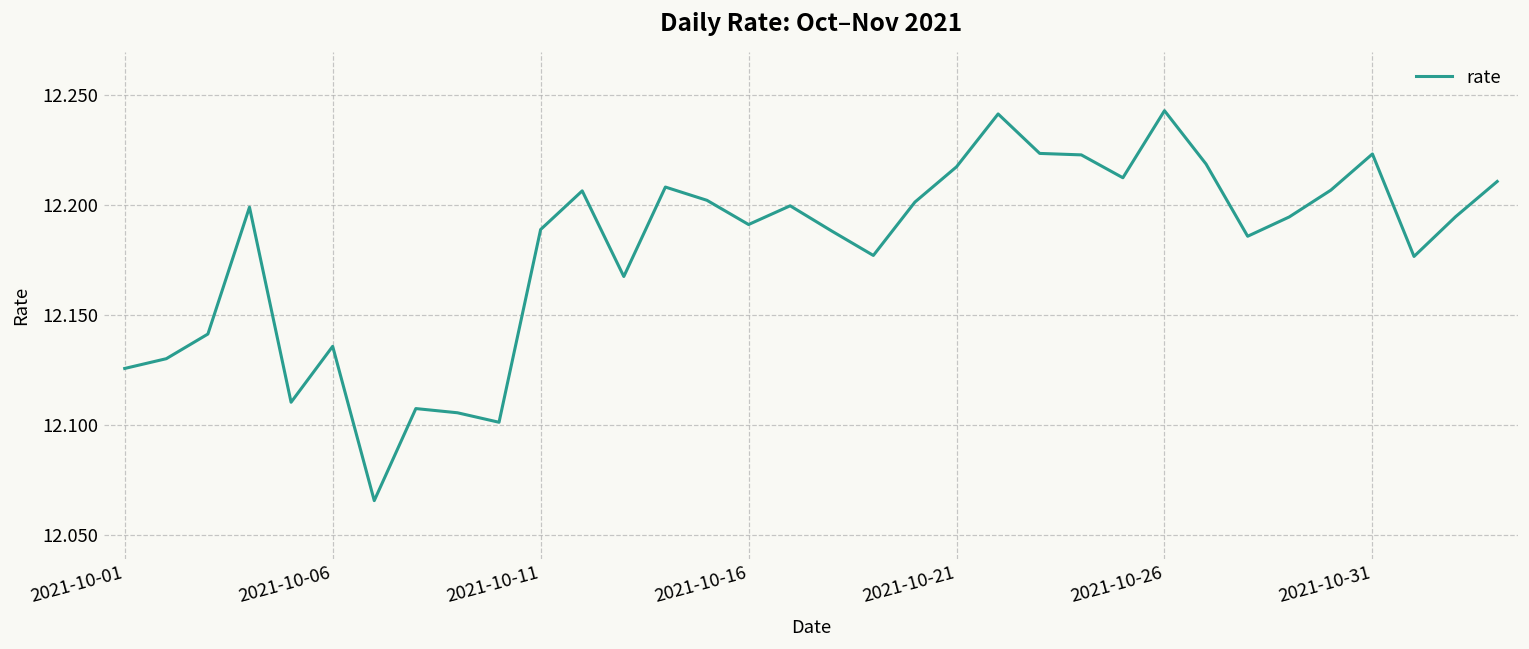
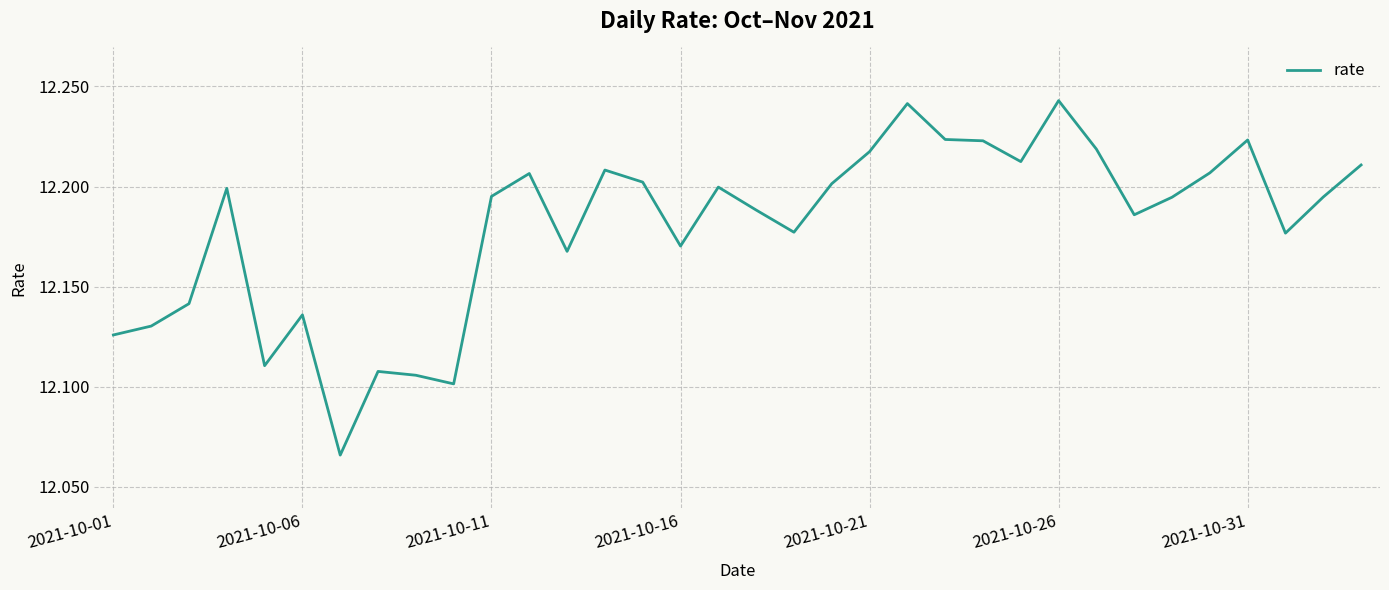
2021-10-11: 12.189 -> 12.195
2021-10-16: 12.191 -> 12.170
